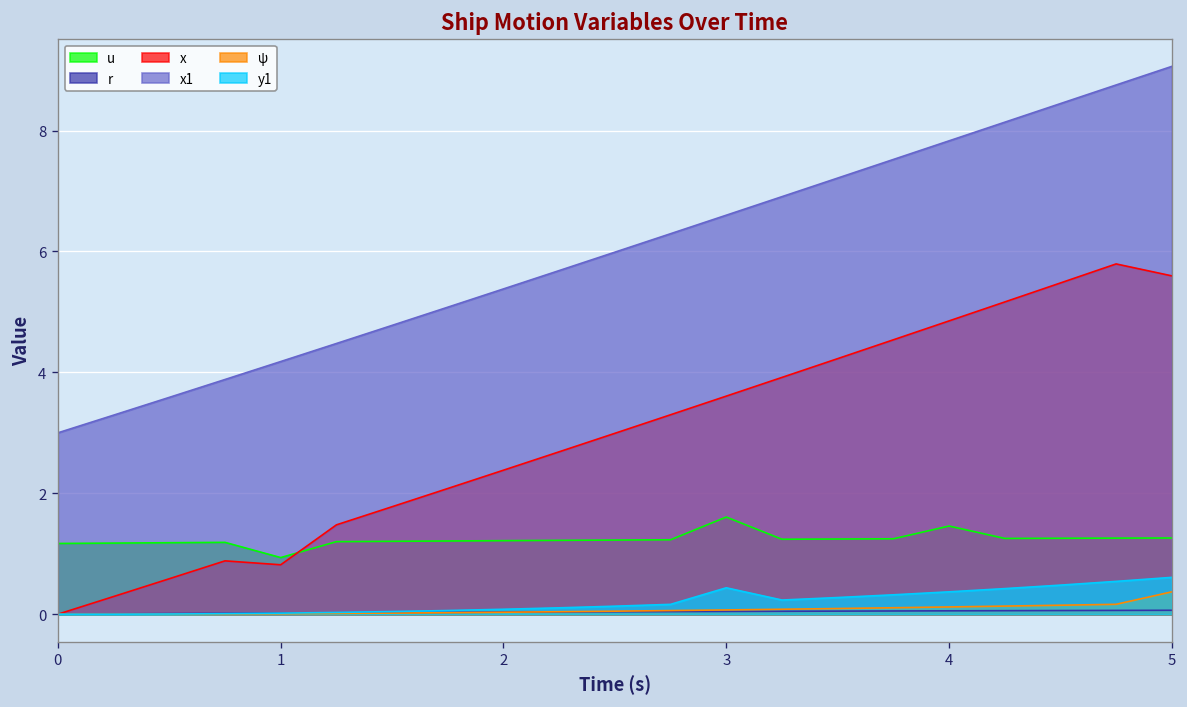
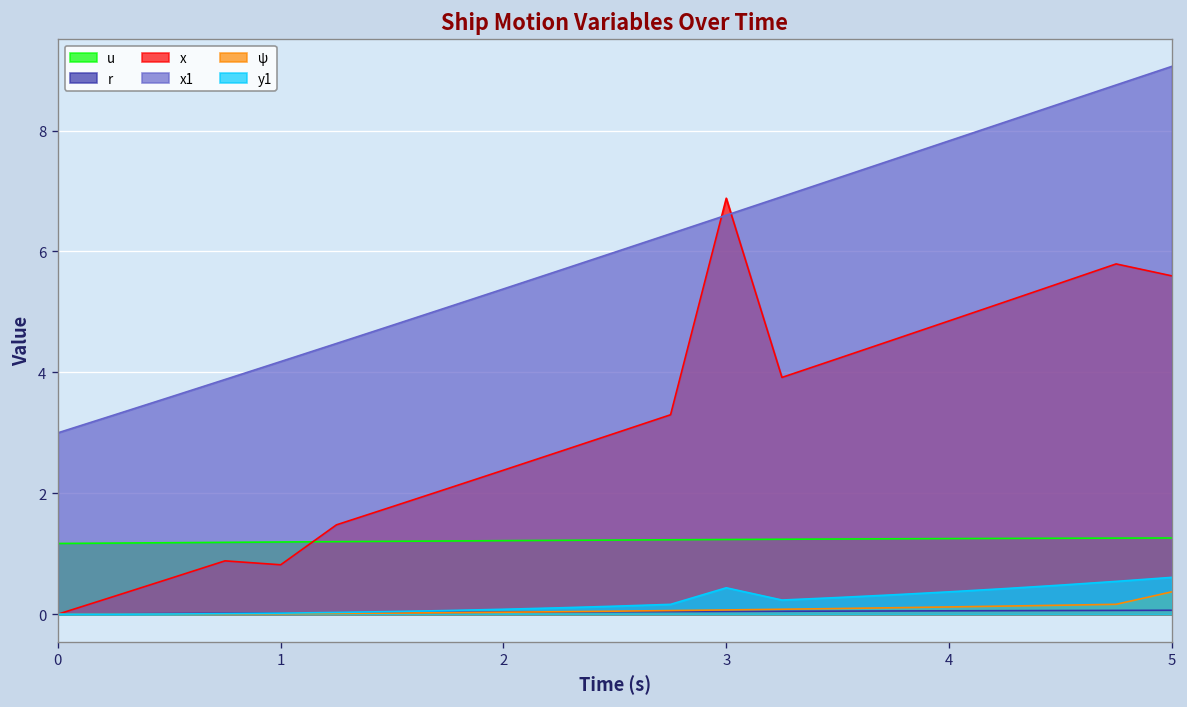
u, 1: 0.9 -> 1.2
u, 3: 1.6 -> 1.2
x, 3: 3.6 -> 6.9
u, 4: 1.5 -> 1.3
